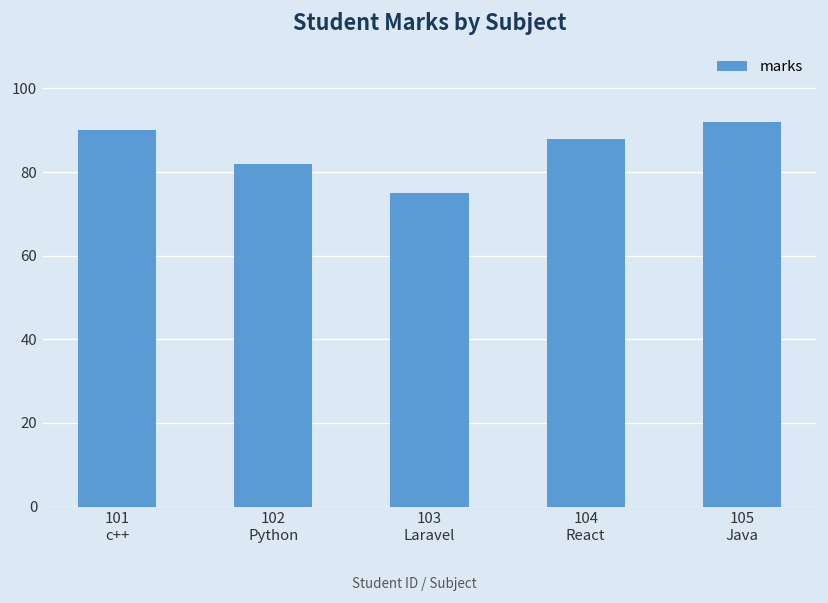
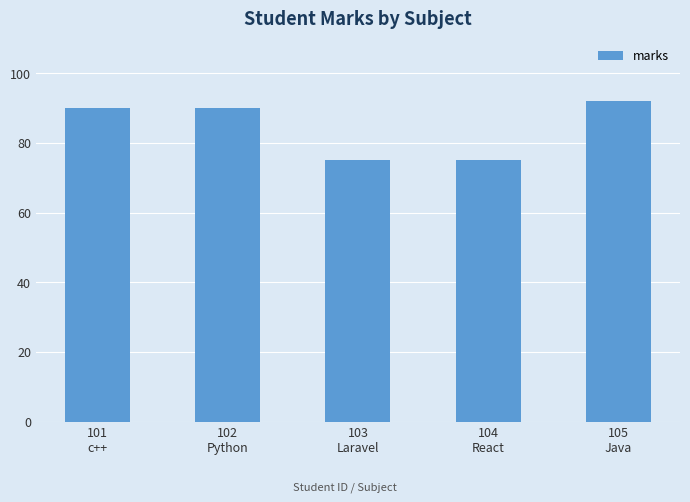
102 Python: 82 -> 90
104 React: 88 -> 75
